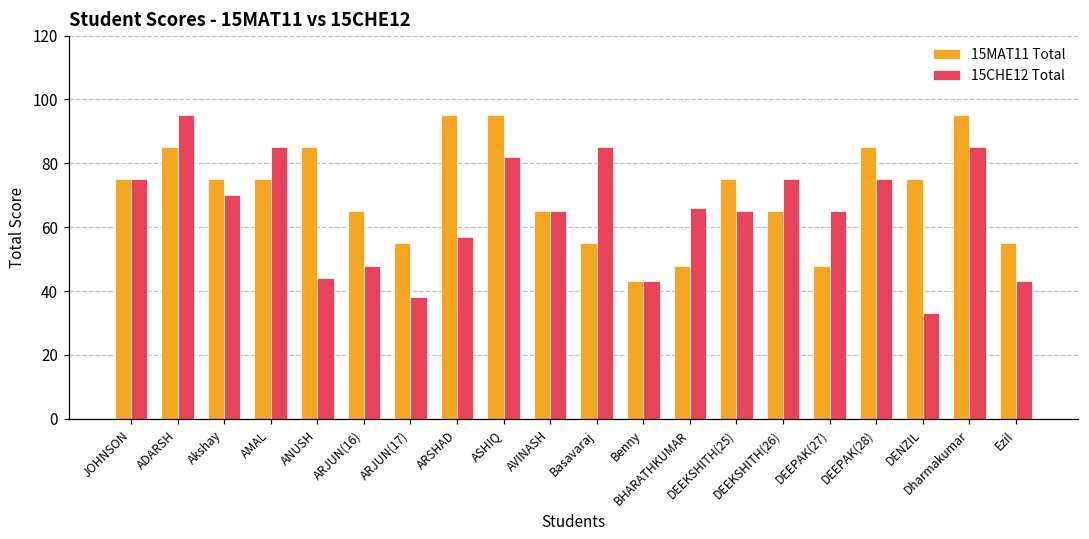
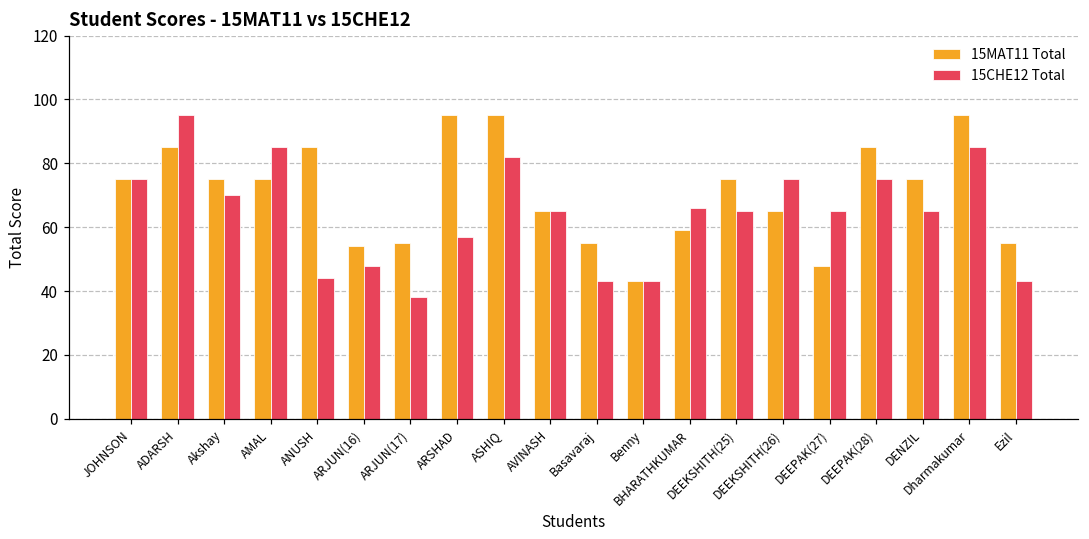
15MAT11 Total, ARJUN(16): 65 -> 54
15CHE12 Total, Basavaraj: 85 -> 43
15MAT11 Total, BHARATHKUMAR: 48 -> 59
15CHE12 Total, DENZIL: 33 -> 65
